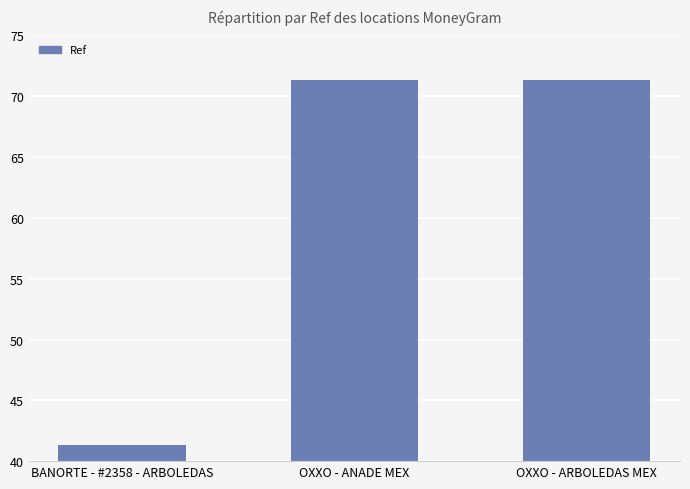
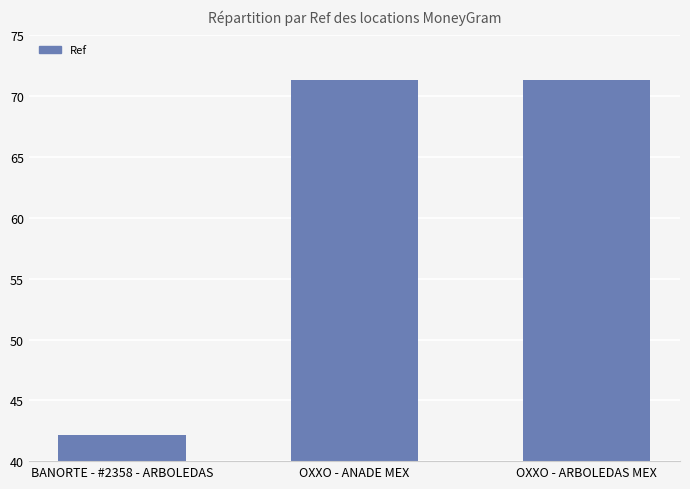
BANORTE - #2358 - ARBOLEDAS: 41.3 -> 42.2
